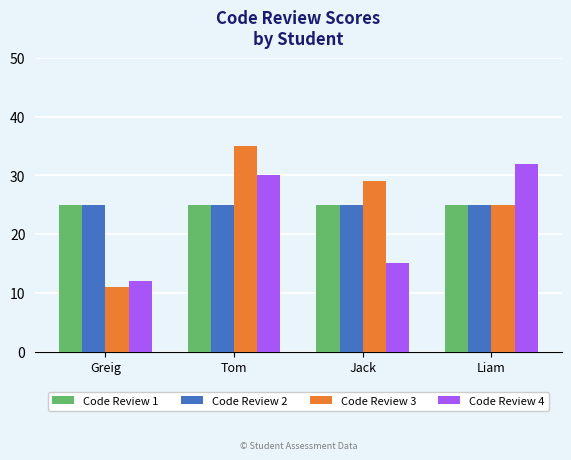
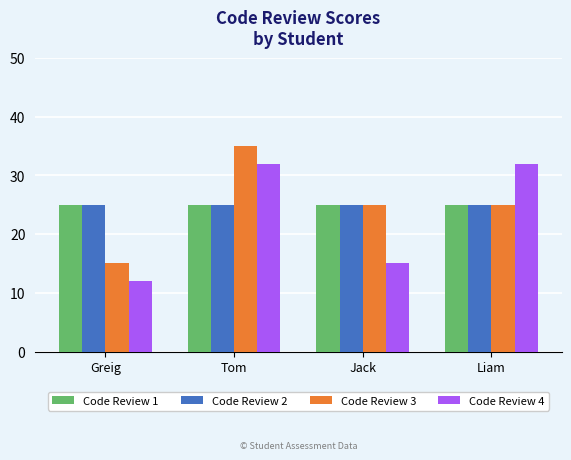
Code Review 3, Greig: 11 -> 15
Code Review 4, Tom: 30 -> 32
Code Review 3, Jack: 29 -> 25
